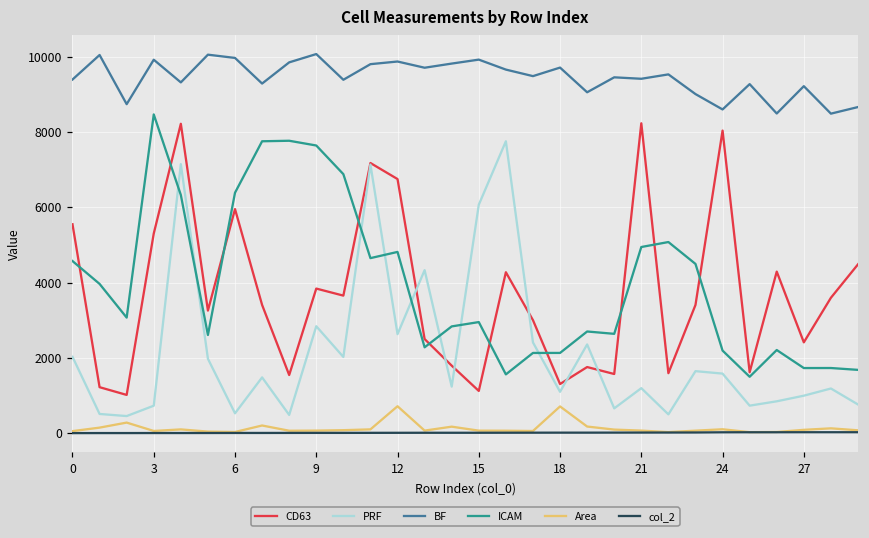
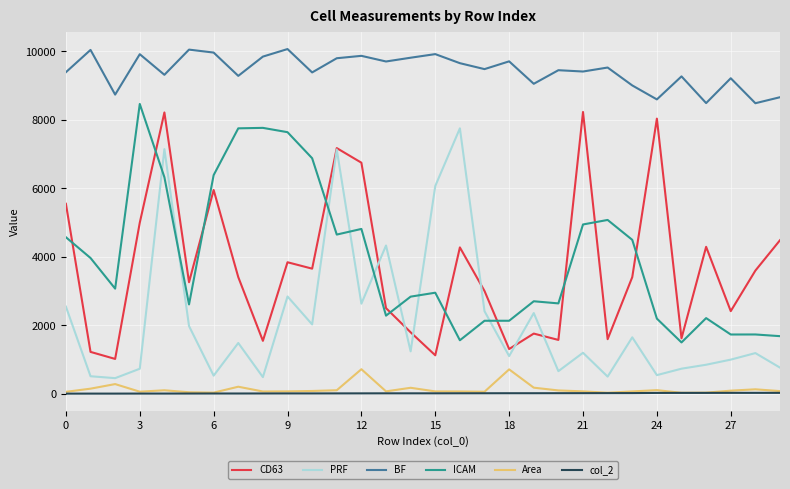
PRF, 0: 2000 -> 2500
CD63, 3: 5300 -> 5000
PRF, 24: 1600 -> 500
